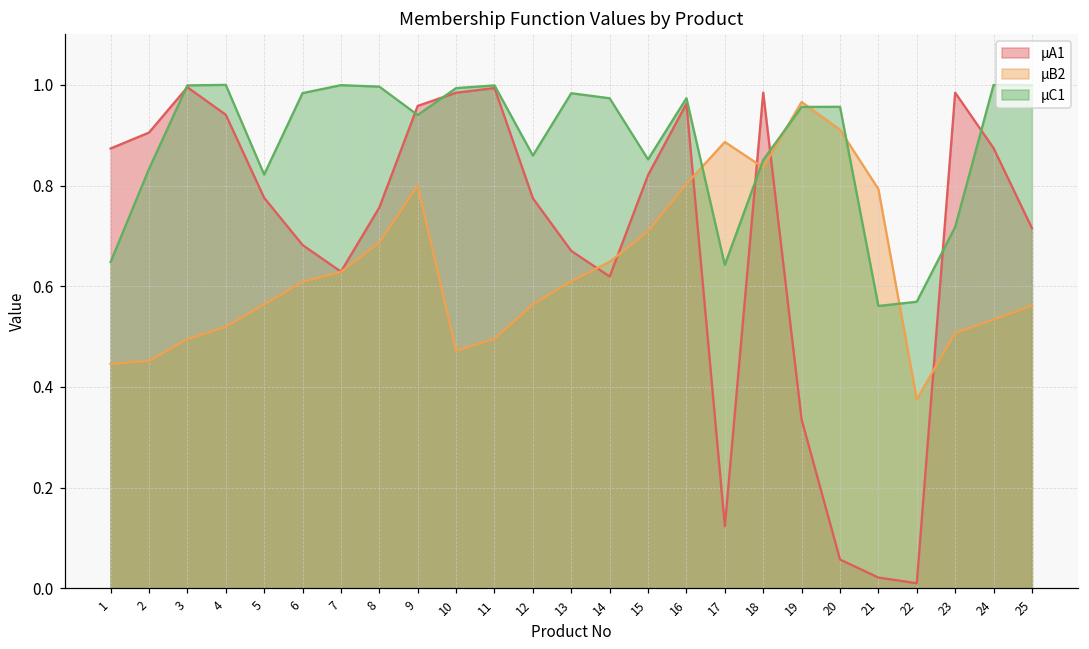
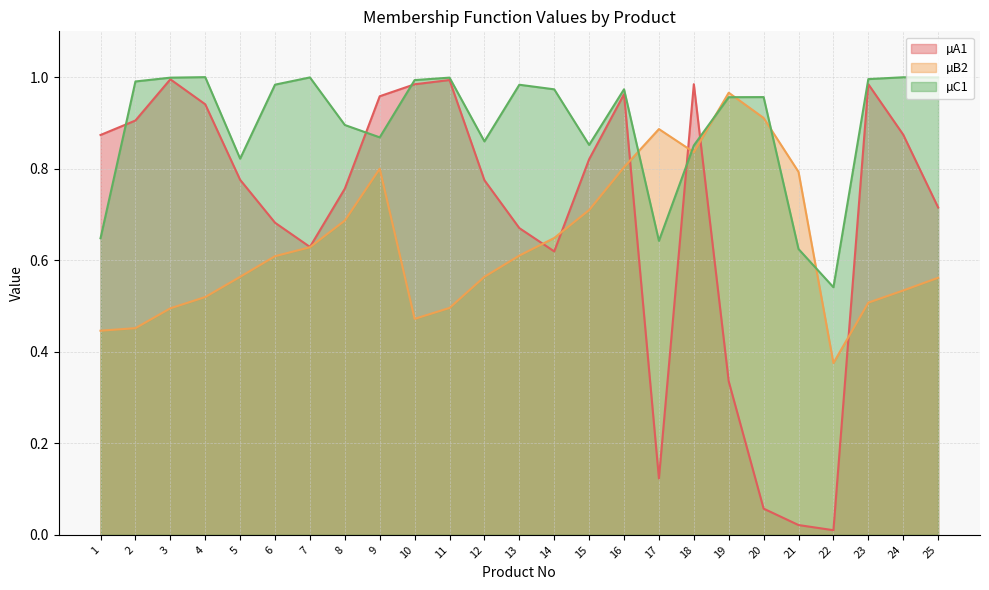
µC1, 2: 0.83 -> 0.99
µC1, 8: 1.00 -> 0.90
µC1, 9: 0.94 -> 0.87
µC1, 21: 0.56 -> 0.62
µC1, 22: 0.57 -> 0.54
µC1, 23: 0.72 -> 1.00
